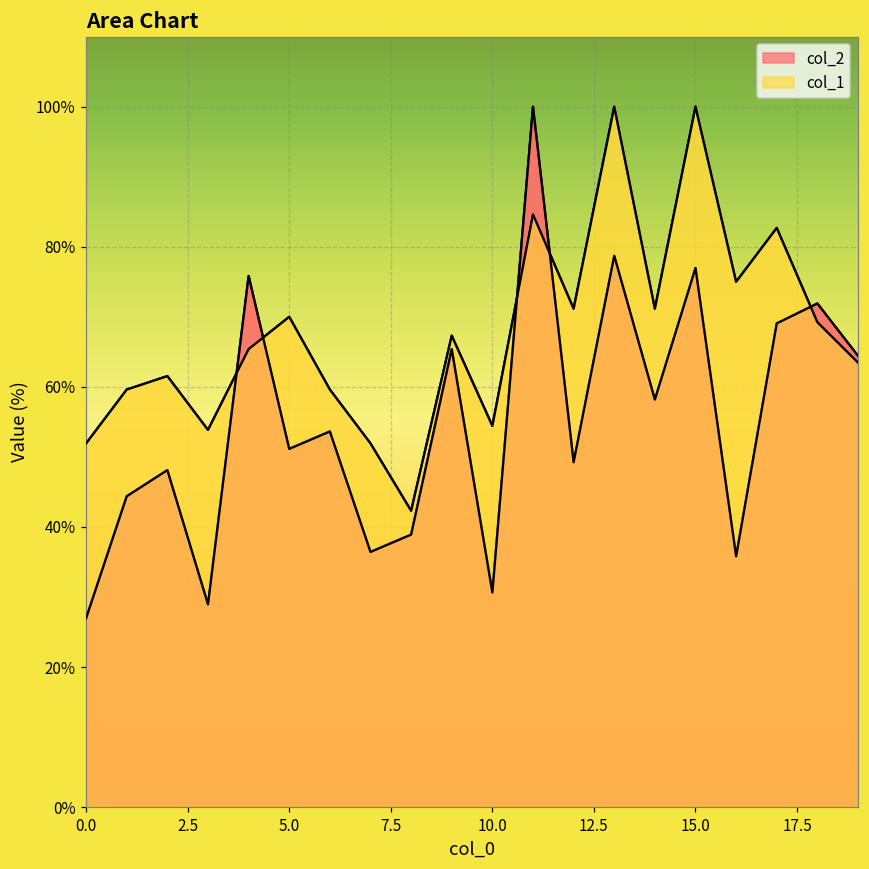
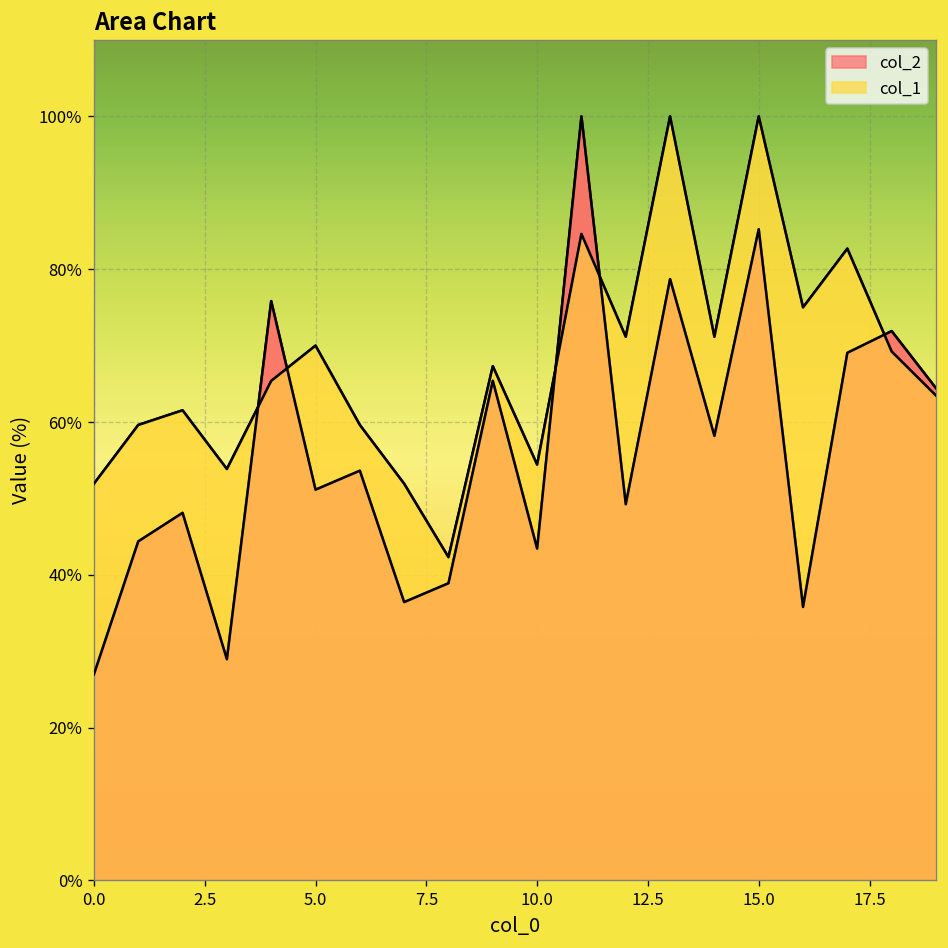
col_2, 10.0: 31% -> 43%
col_2, 15.0: 77% -> 85%
